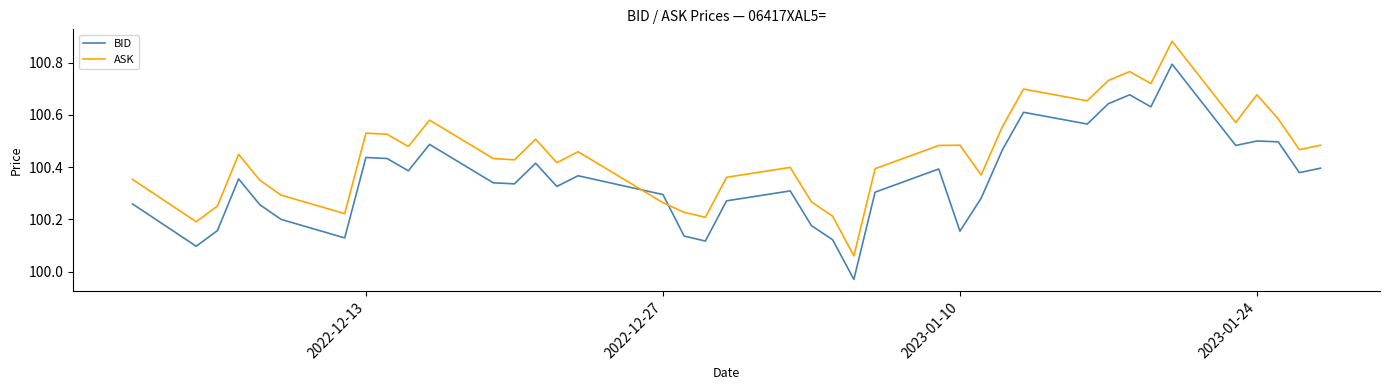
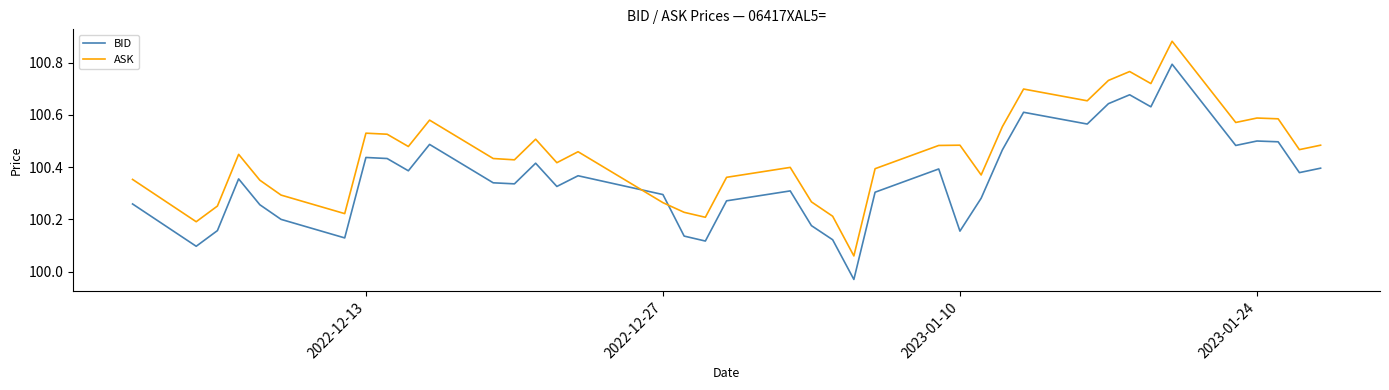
ASK, 2023-01-24: 100.68 -> 100.59
